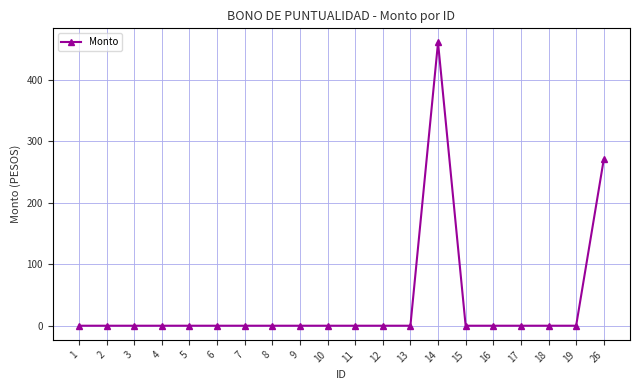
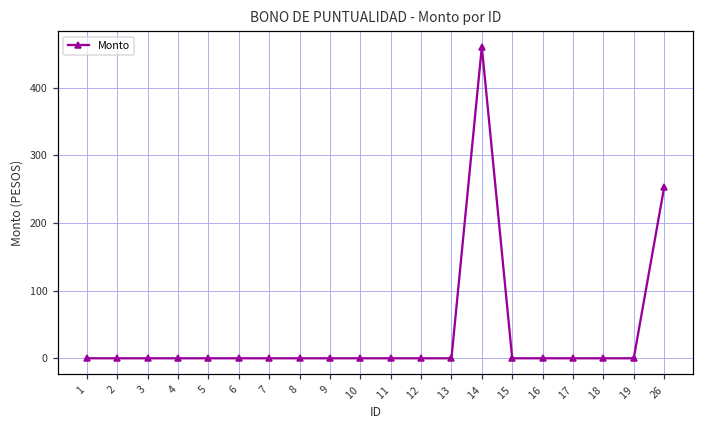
26: 270 -> 250
